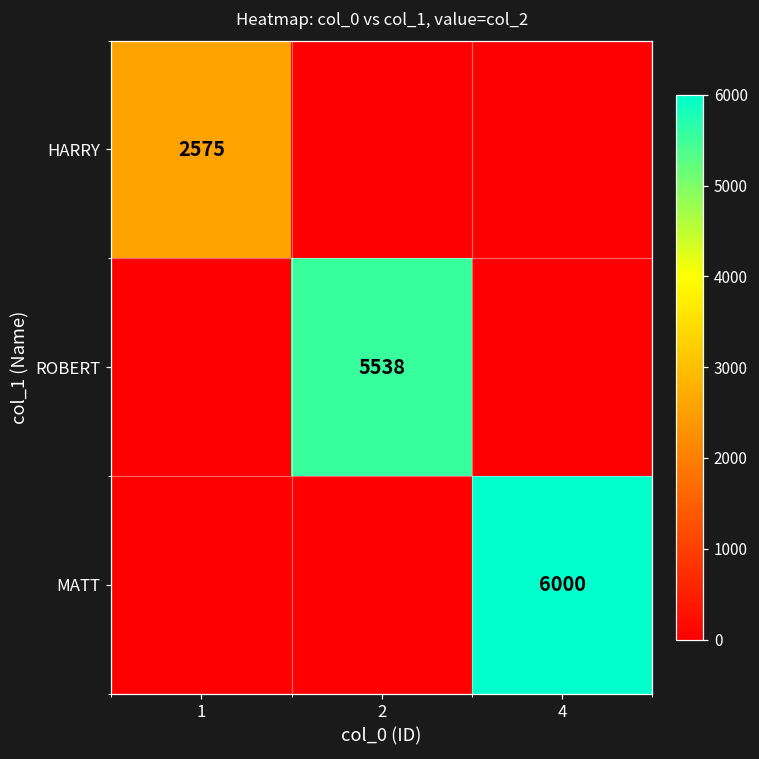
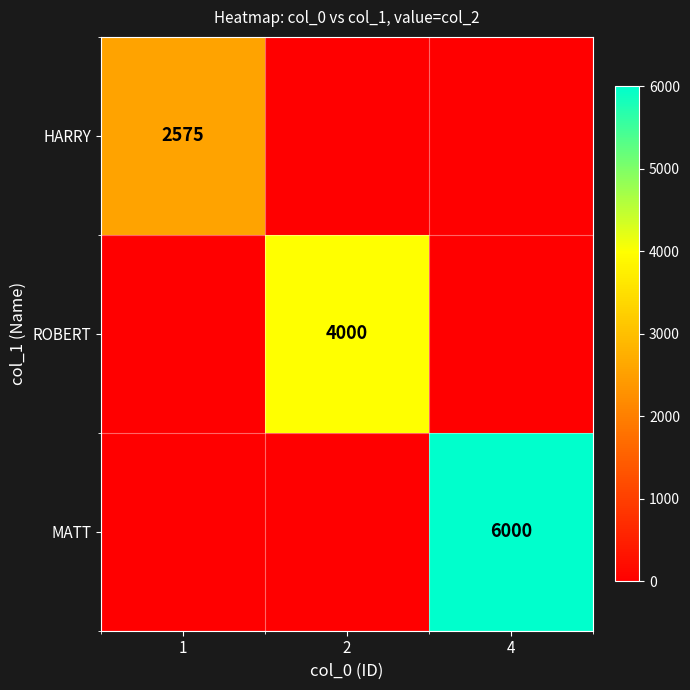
ROBERT, 2: 5538 -> 4000
